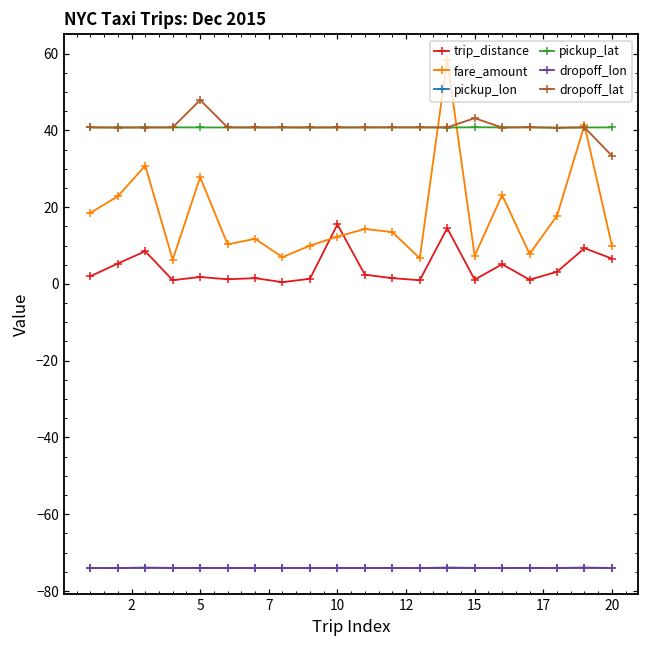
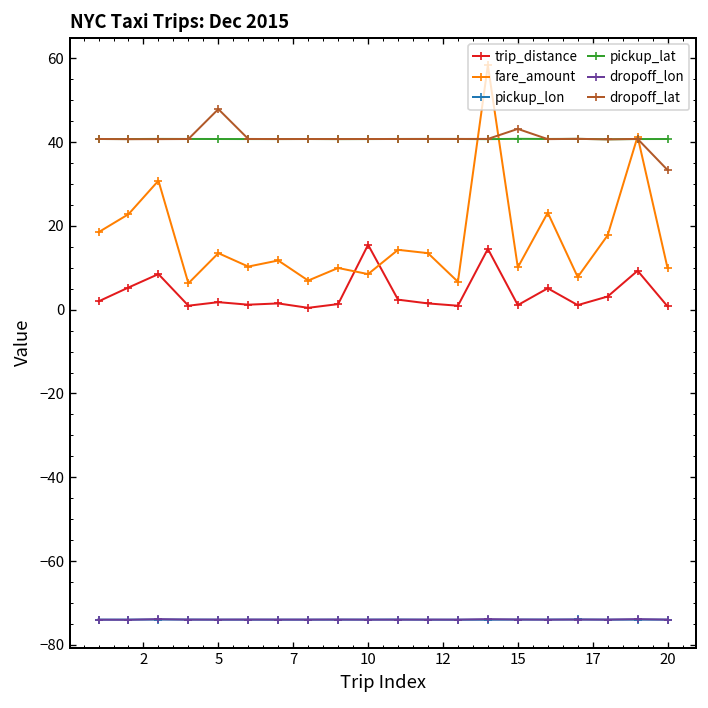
fare_amount, 5: 28 -> 14
fare_amount, 10: 12 -> 9
fare_amount, 15: 7 -> 10
trip_distance, 20: 7 -> 1
